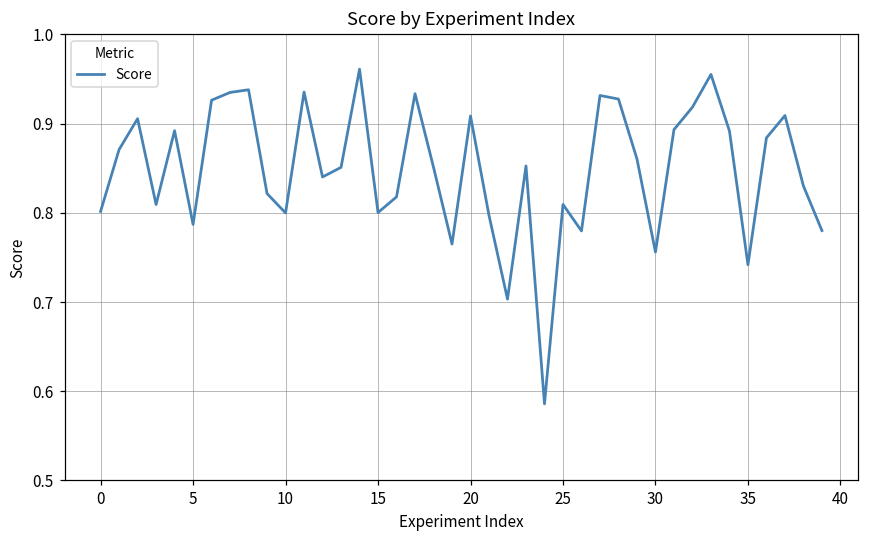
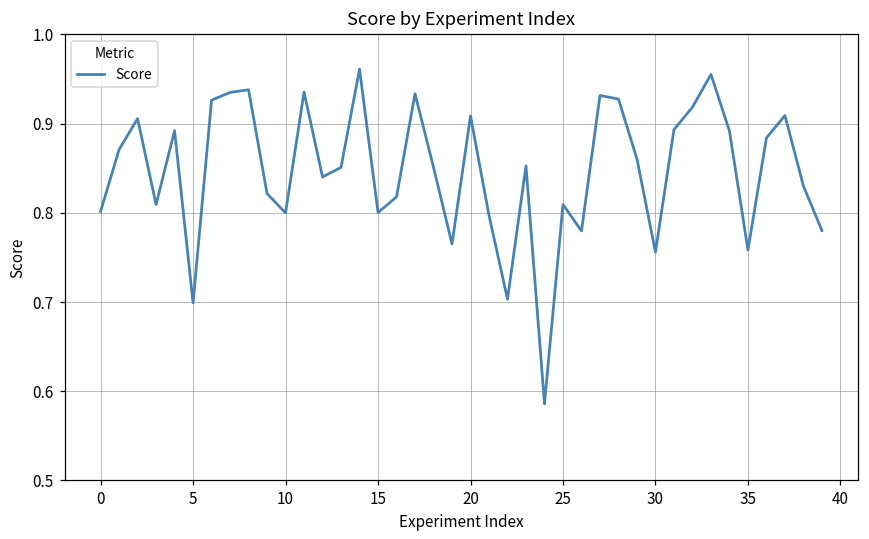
5: 0.79 -> 0.70
35: 0.74 -> 0.76
